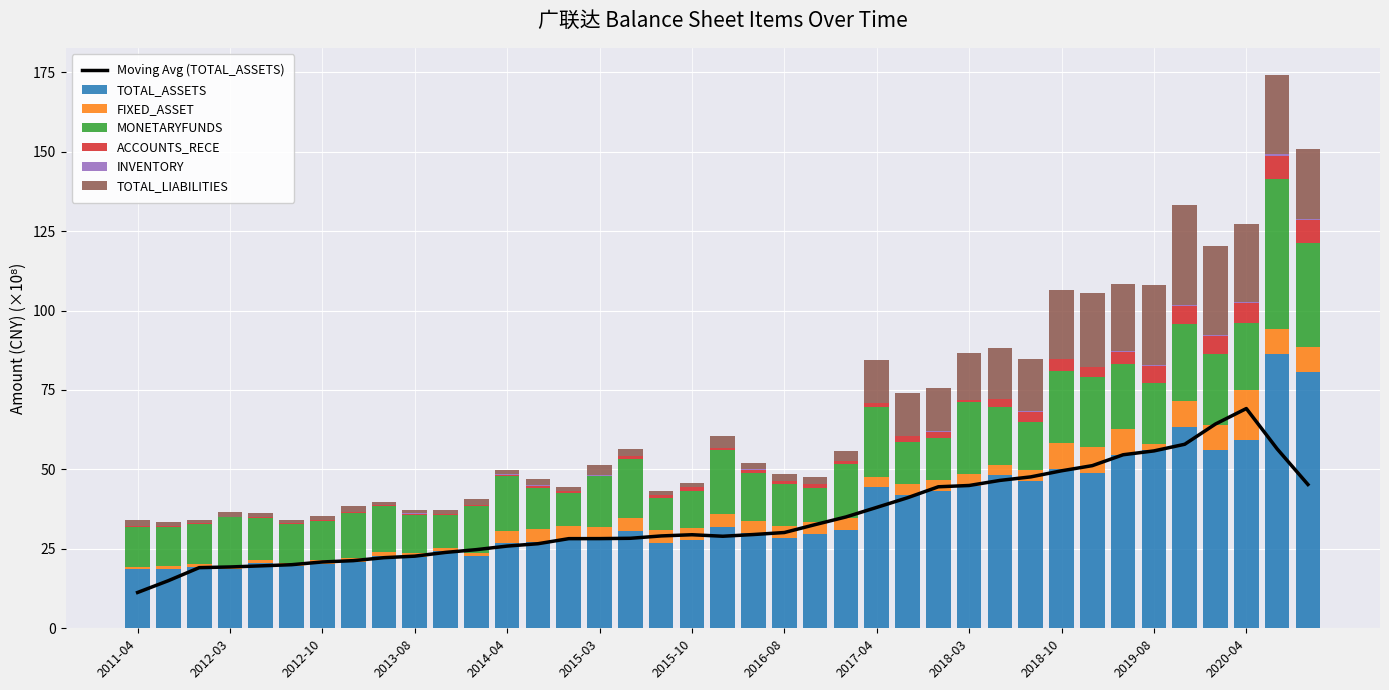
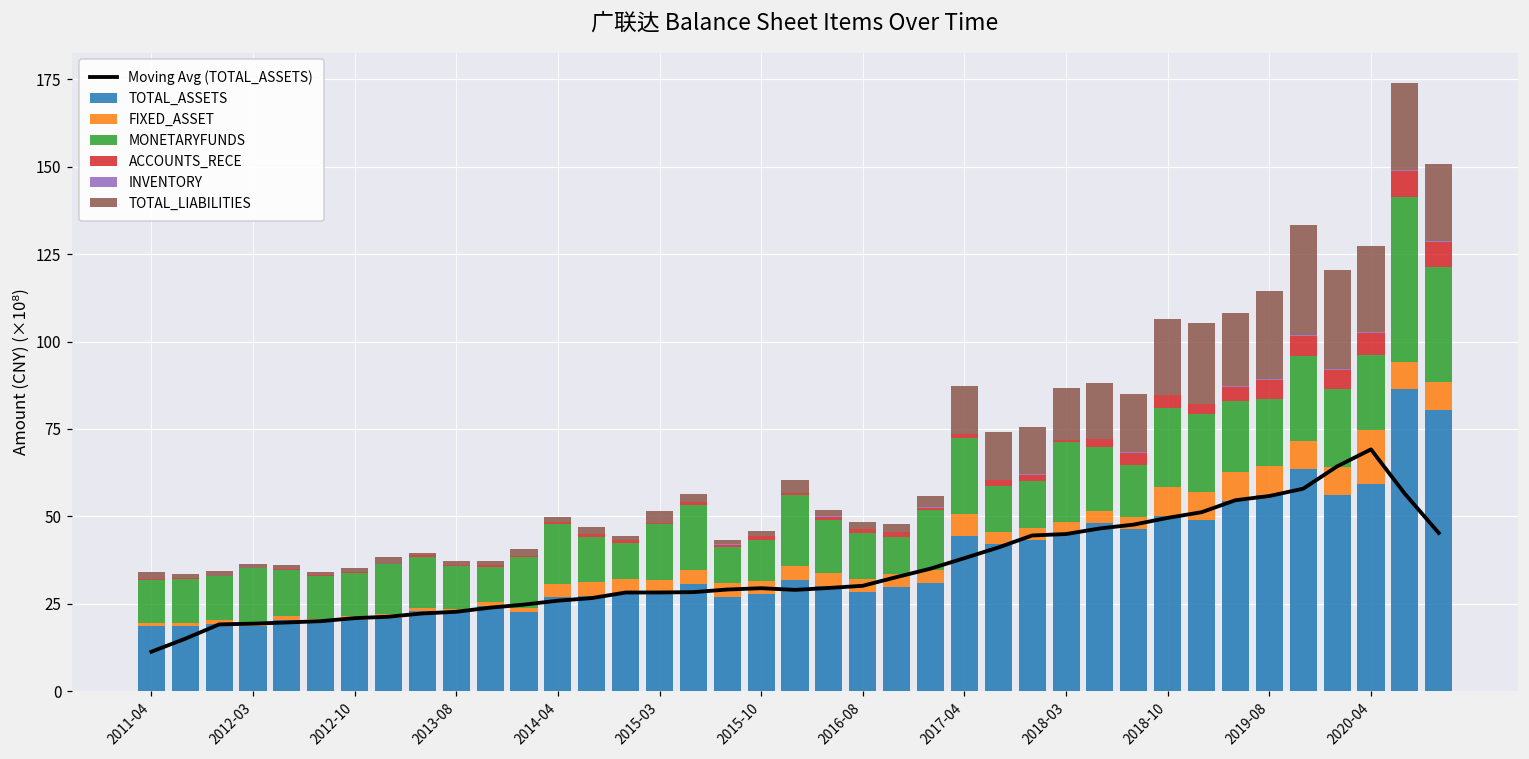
FIXED_ASSET, 2017-04: 3 -> 6
FIXED_ASSET, 2019-08: 2 -> 8
